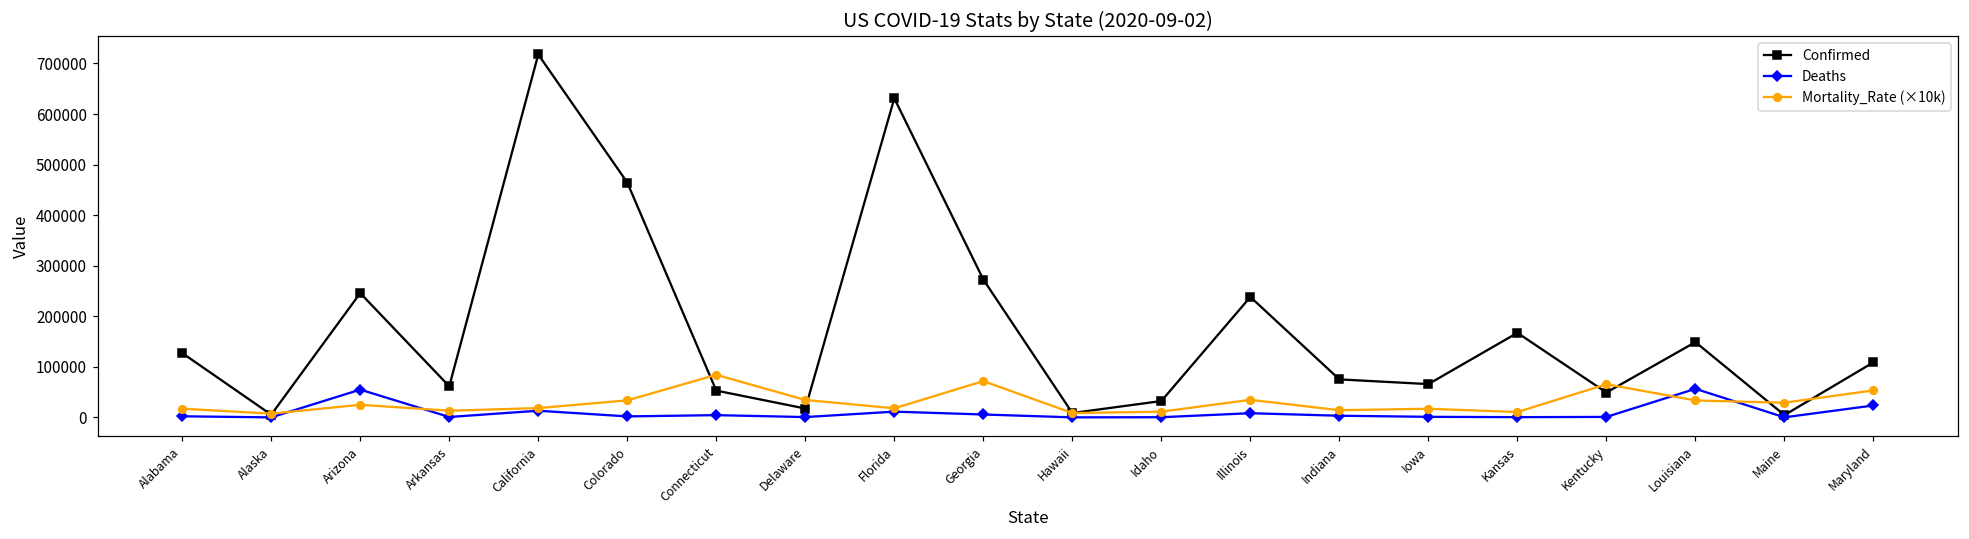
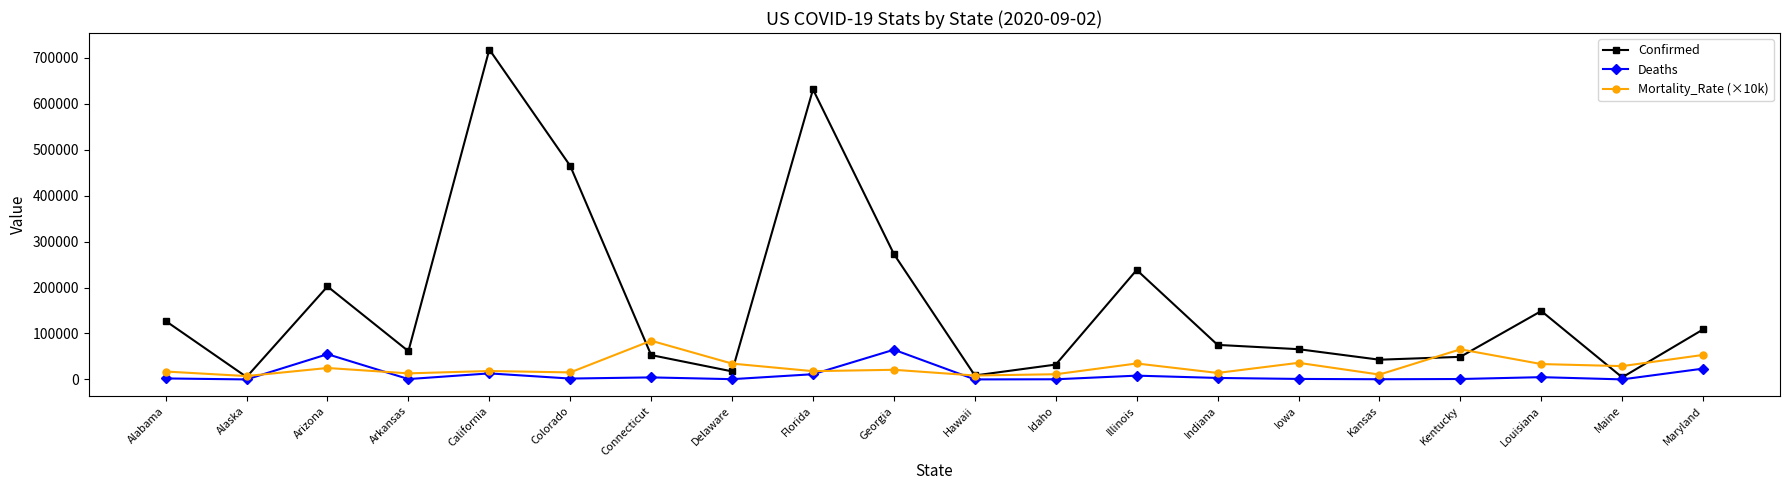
Confirmed, Arizona: 250000 -> 200000
Mortality_Rate (×10k), Colorado: 30000 -> 20000
Deaths, Georgia: 10000 -> 60000
Mortality_Rate (×10k), Georgia: 70000 -> 20000
Mortality_Rate (×10k), Iowa: 20000 -> 40000
Confirmed, Kansas: 170000 -> 40000
Deaths, Louisiana: 60000 -> 0
